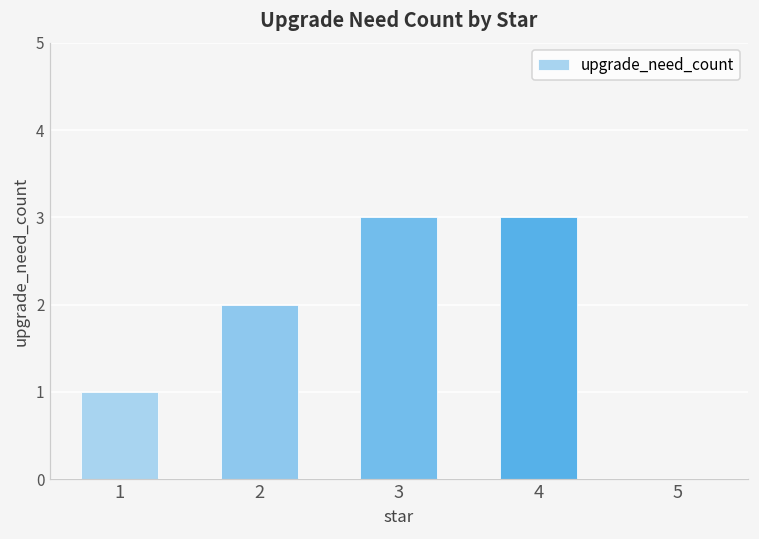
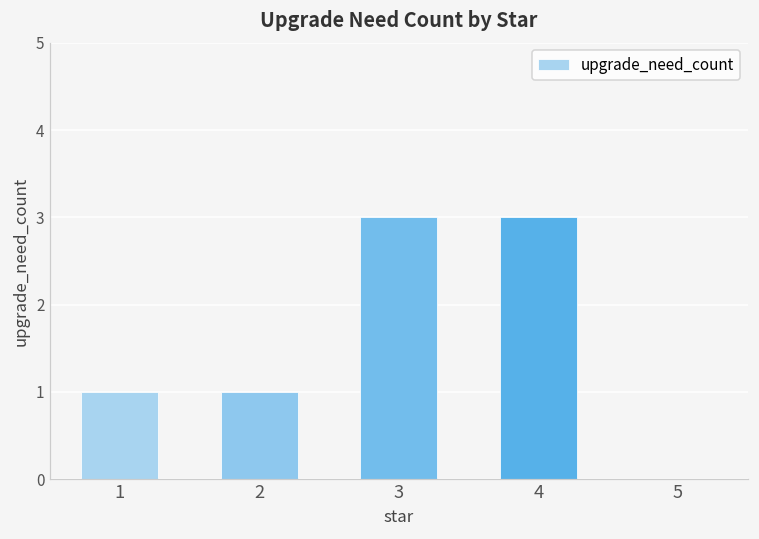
2: 2 -> 1
